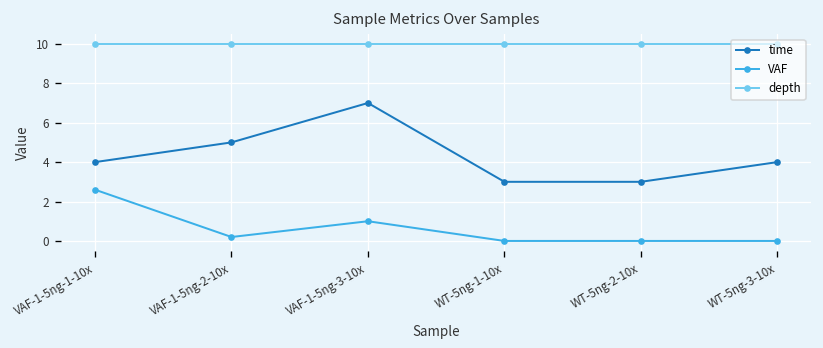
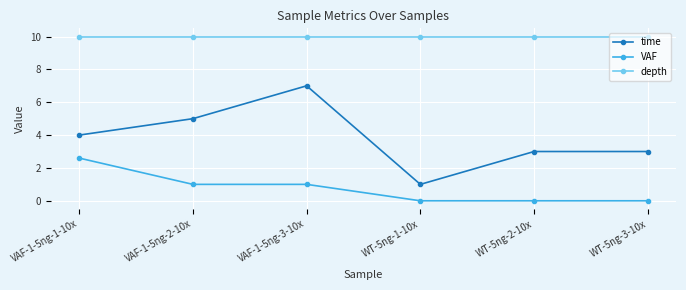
VAF, VAF-1-5ng-2-10x: 0.2 -> 1.0
time, WT-5ng-1-10x: 3 -> 1
time, WT-5ng-3-10x: 4 -> 3
